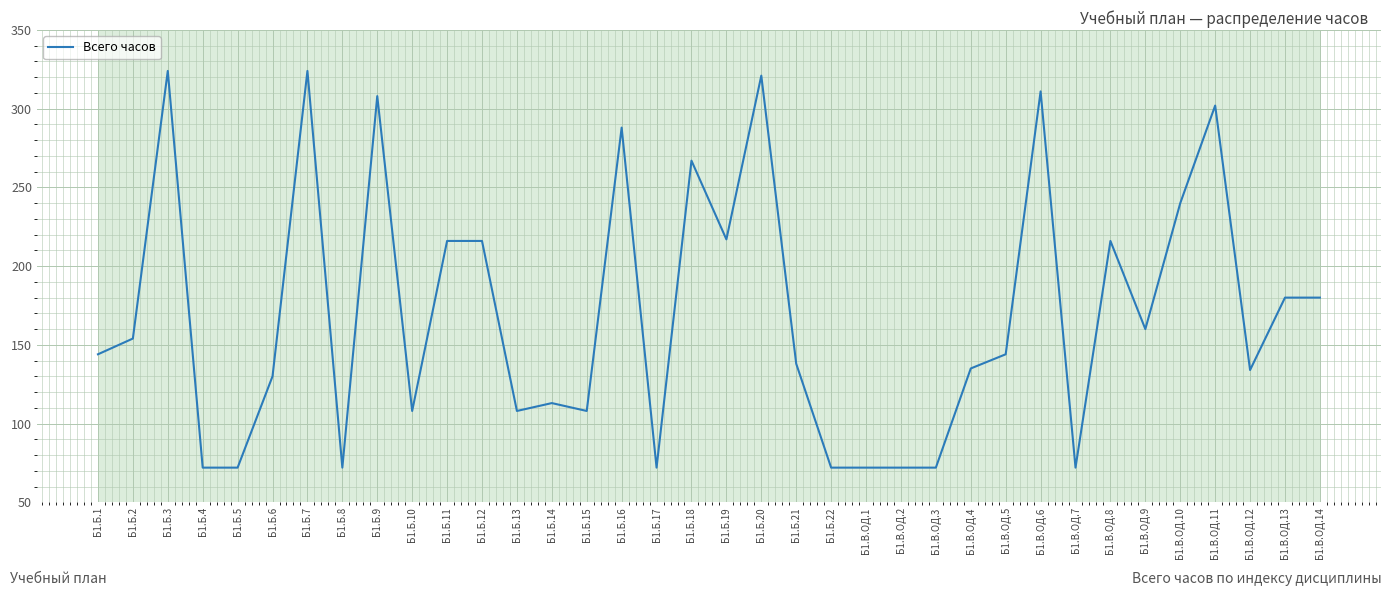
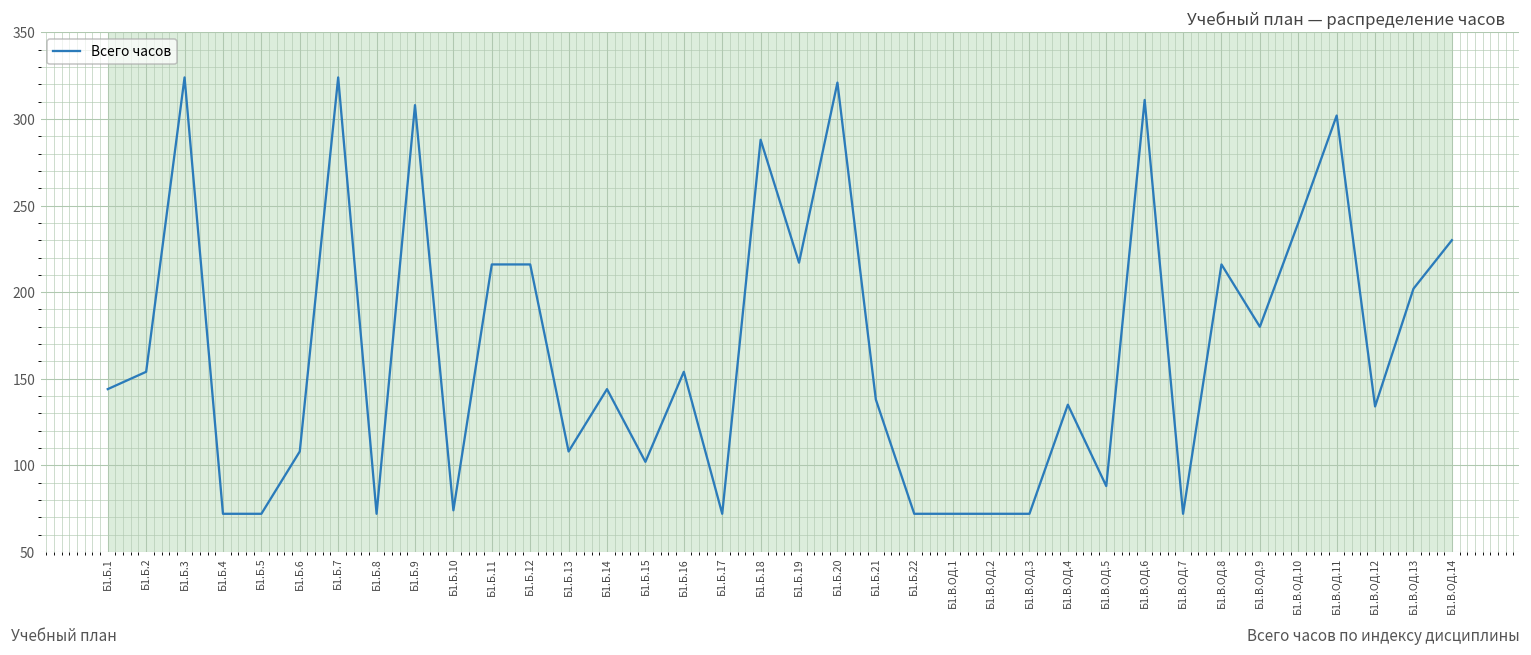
Б1.Б.6: 130 -> 108
Б1.Б.10: 108 -> 74
Б1.Б.14: 113 -> 144
Б1.Б.15: 108 -> 102
Б1.Б.16: 288 -> 154
Б1.Б.18: 267 -> 288
Б1.В.ОД.5: 144 -> 88
Б1.В.ОД.9: 160 -> 180
Б1.В.ОД.13: 180 -> 202
Б1.В.ОД.14: 180 -> 230
